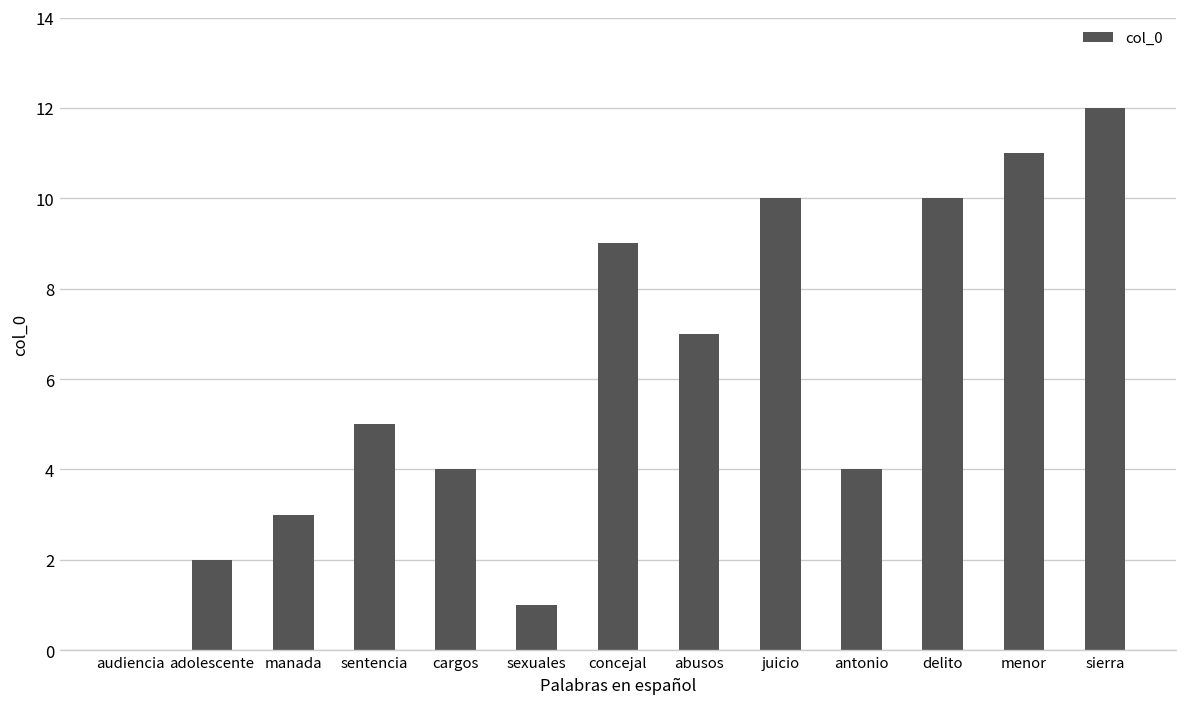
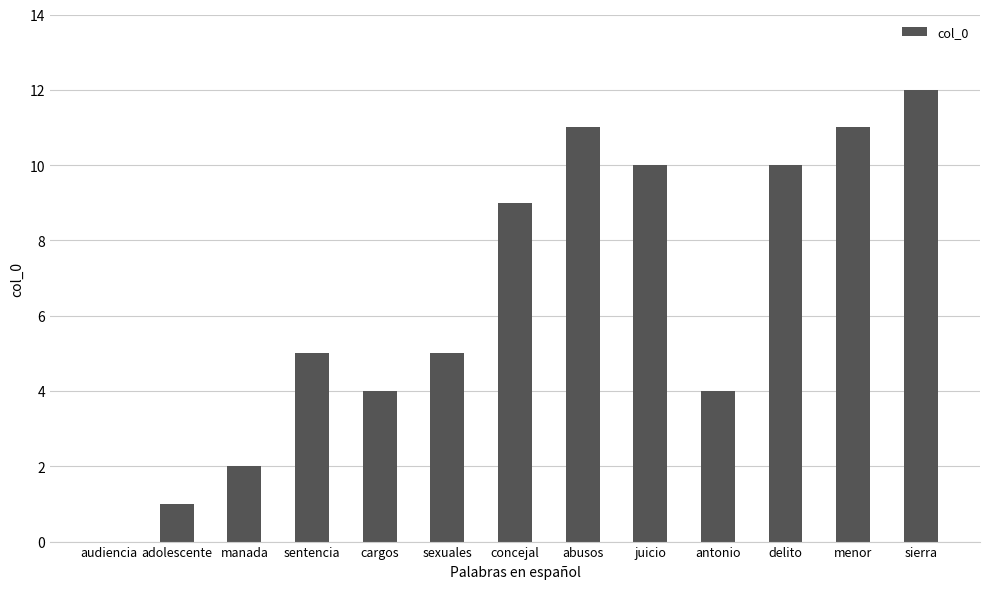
adolescente: 2 -> 1
manada: 3 -> 2
sexuales: 1 -> 5
abusos: 7 -> 11
